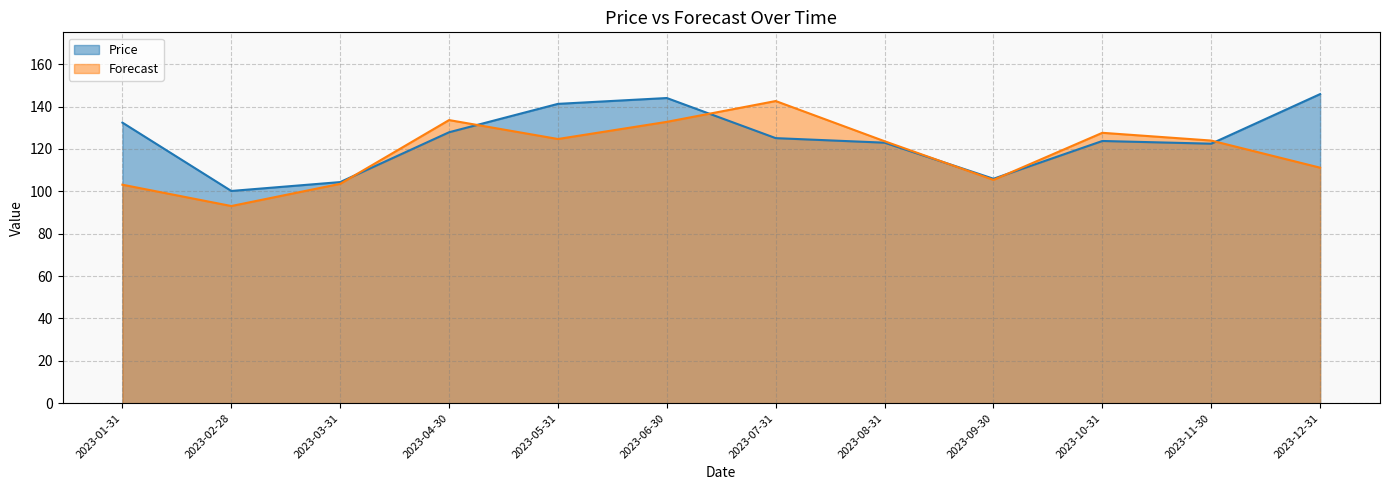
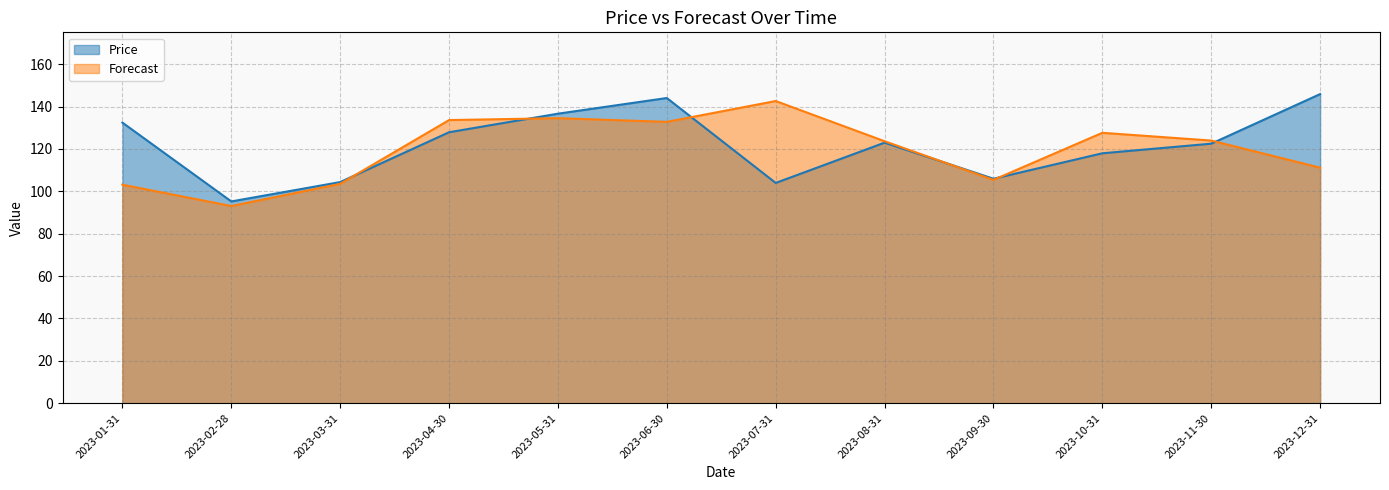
Price, 2023-02-28: 100 -> 95
Price, 2023-05-31: 141 -> 137
Forecast, 2023-05-31: 125 -> 134
Price, 2023-07-31: 125 -> 104
Price, 2023-10-31: 124 -> 118
